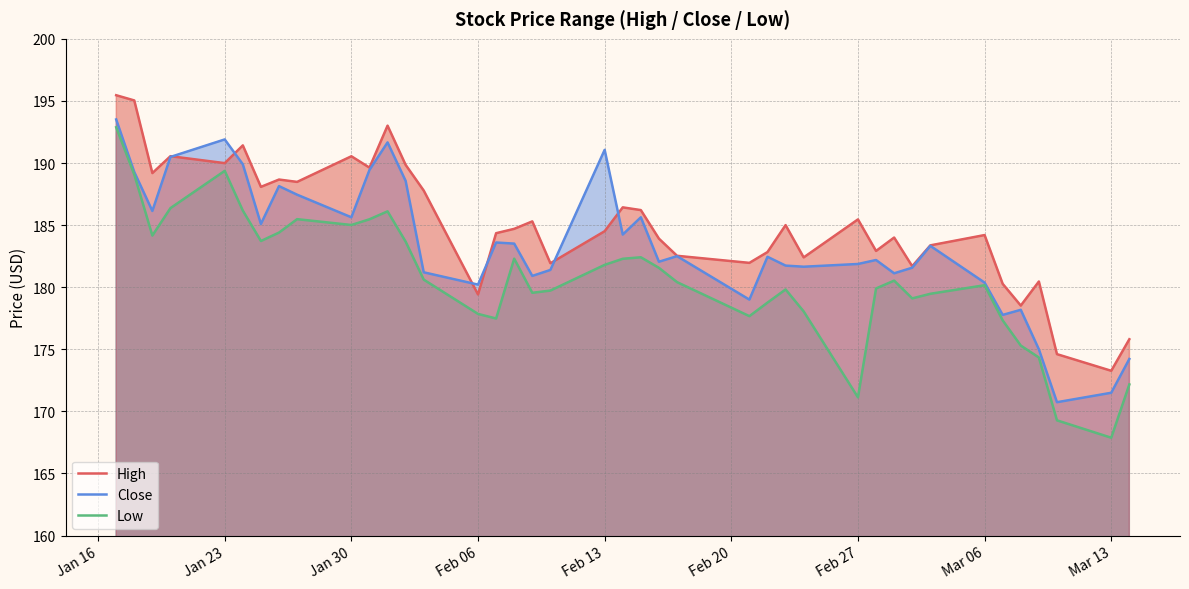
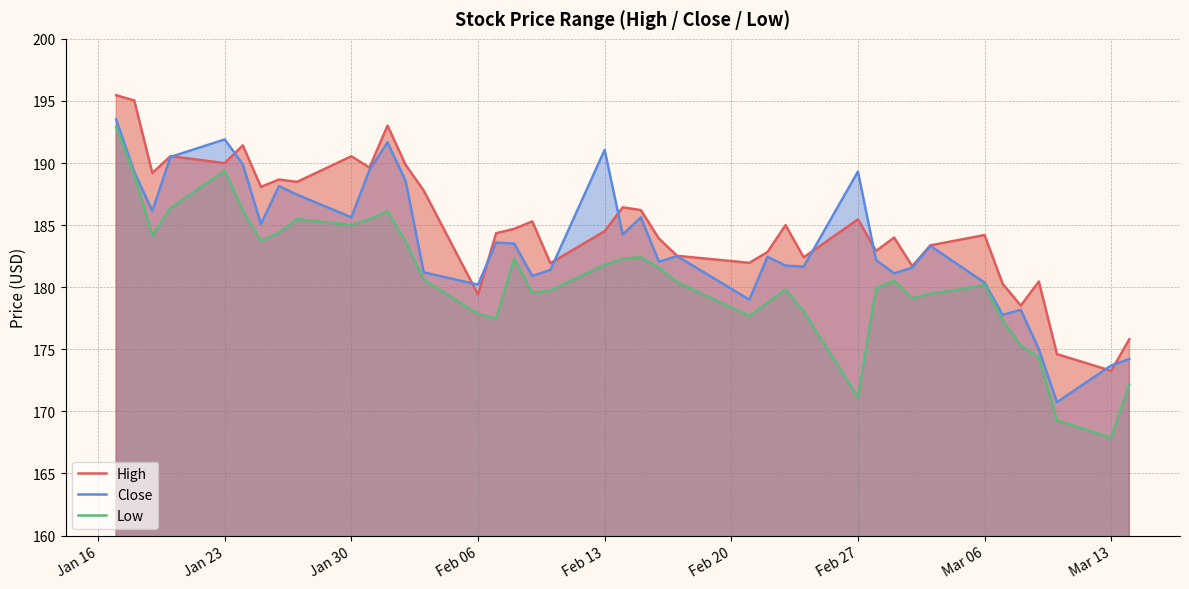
Close, Feb 27: 181.9 -> 189.3
Close, Mar 13: 171.5 -> 173.7
